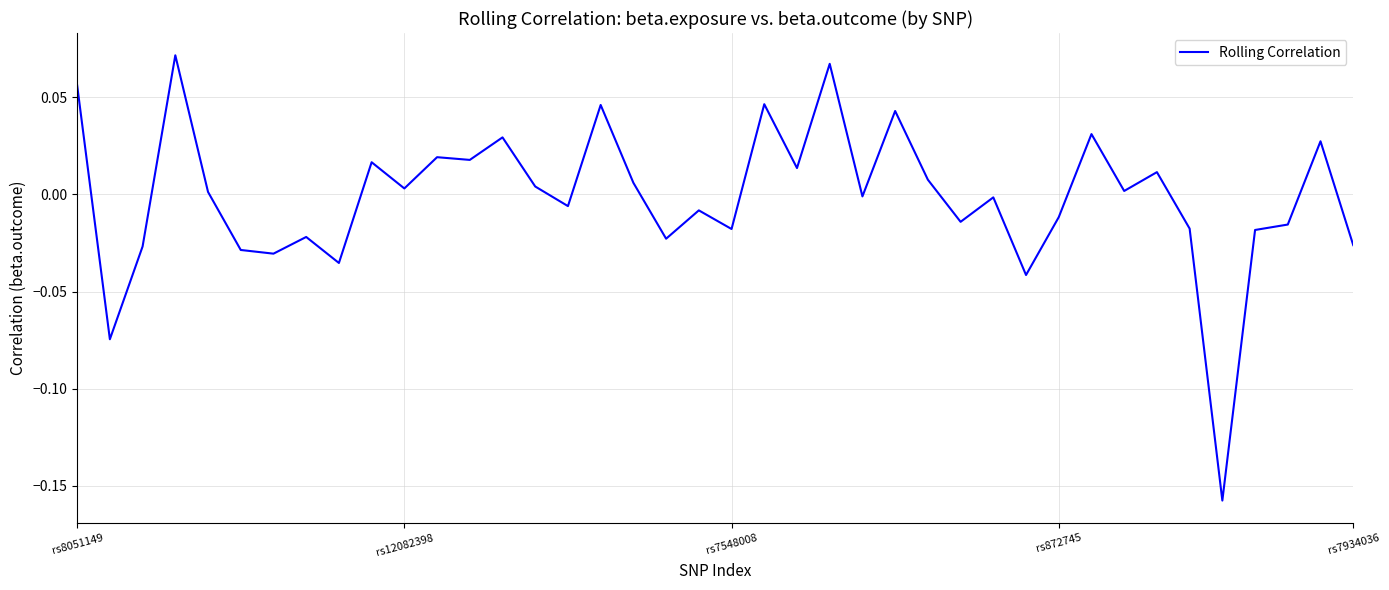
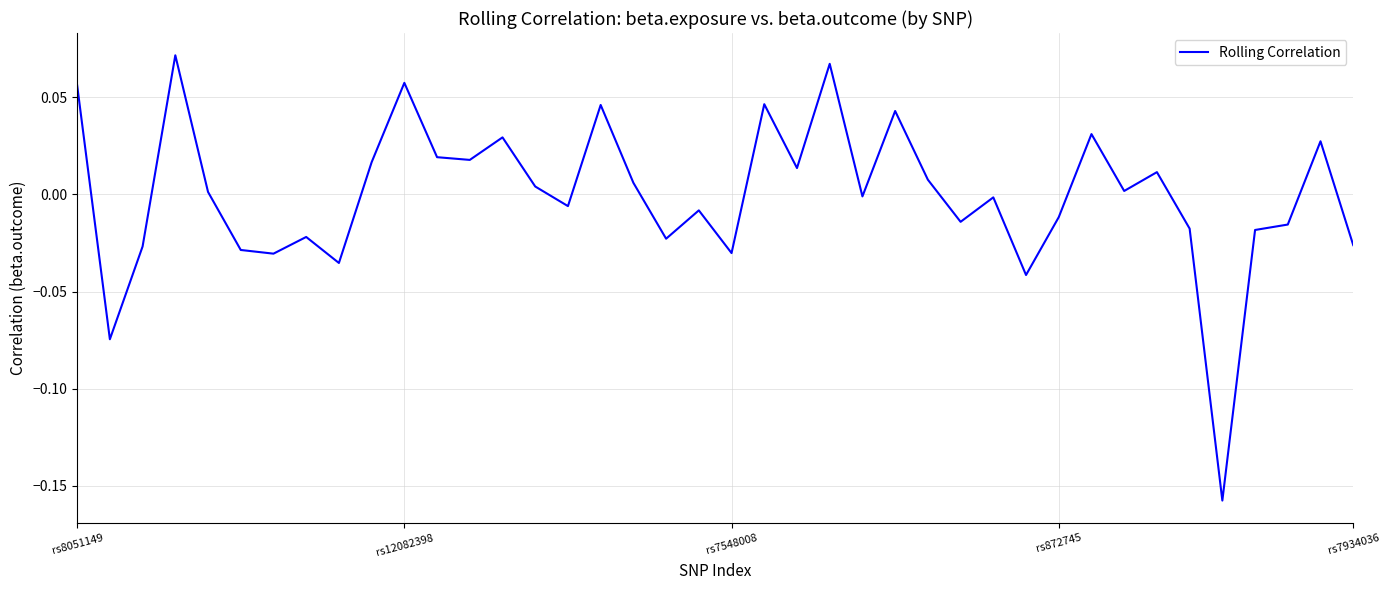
rs12082398: 0.003 -> 0.058
rs7548008: -0.018 -> -0.030
